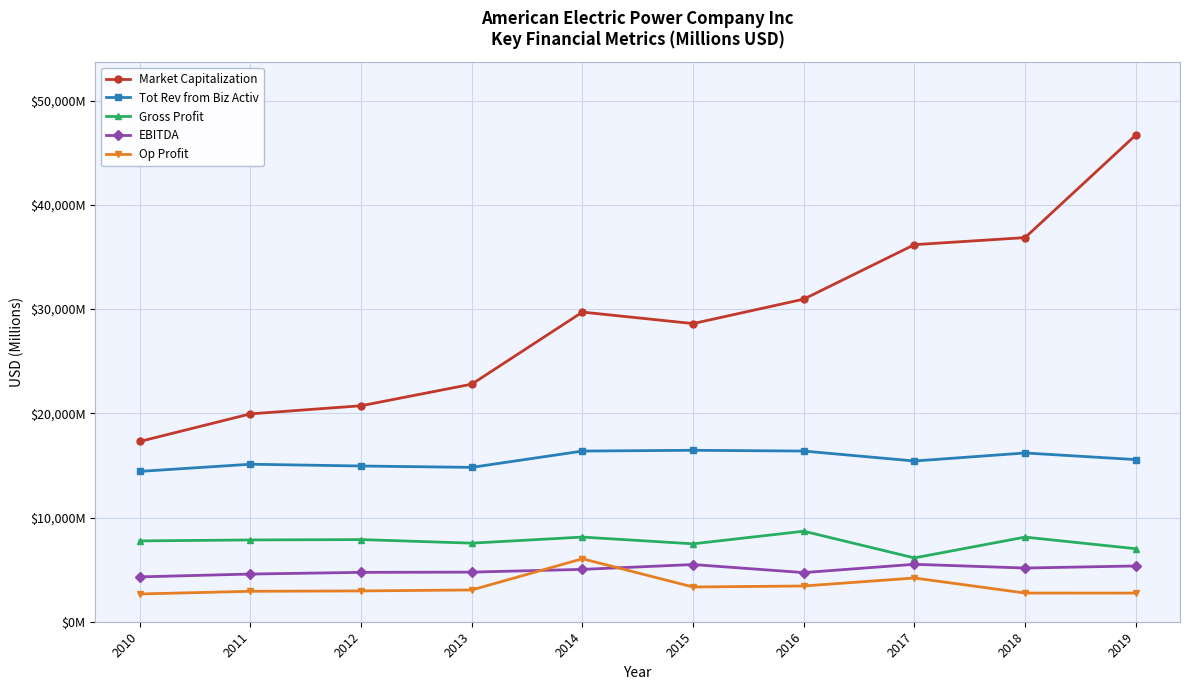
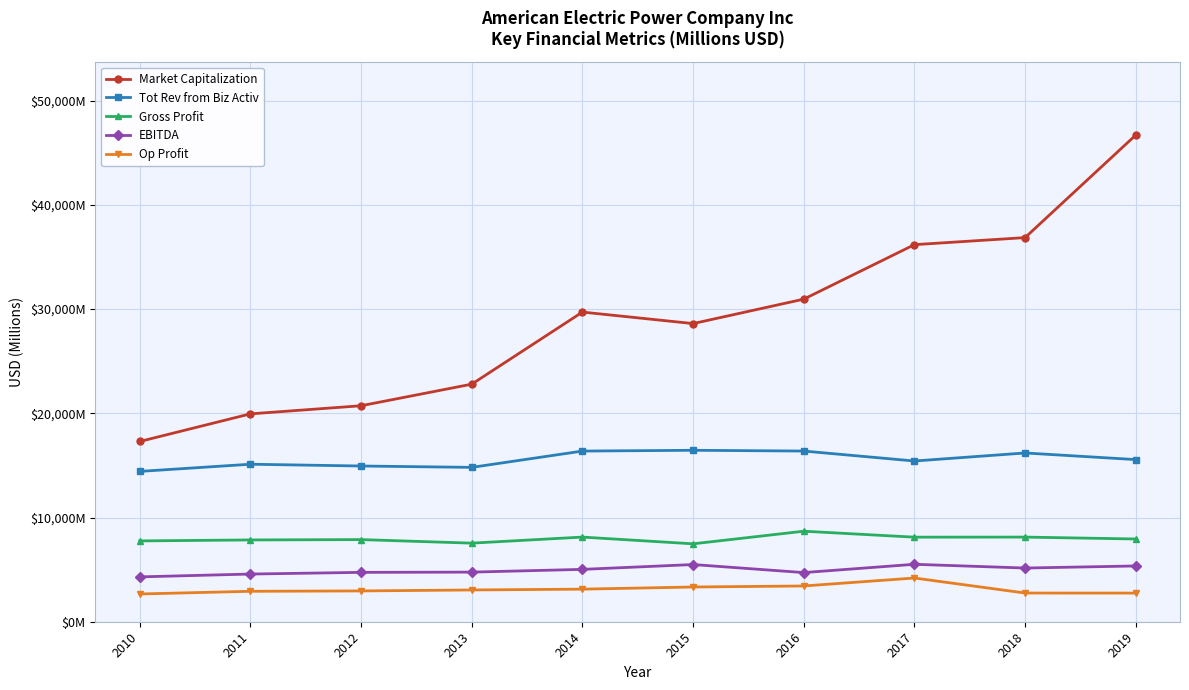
Op Profit, 2014: $6,000,000,000 -> $3,100,000,000
Gross Profit, 2017: $6,100,000,000 -> $8,100,000,000
Gross Profit, 2019: $7,000,000,000 -> $7,900,000,000
